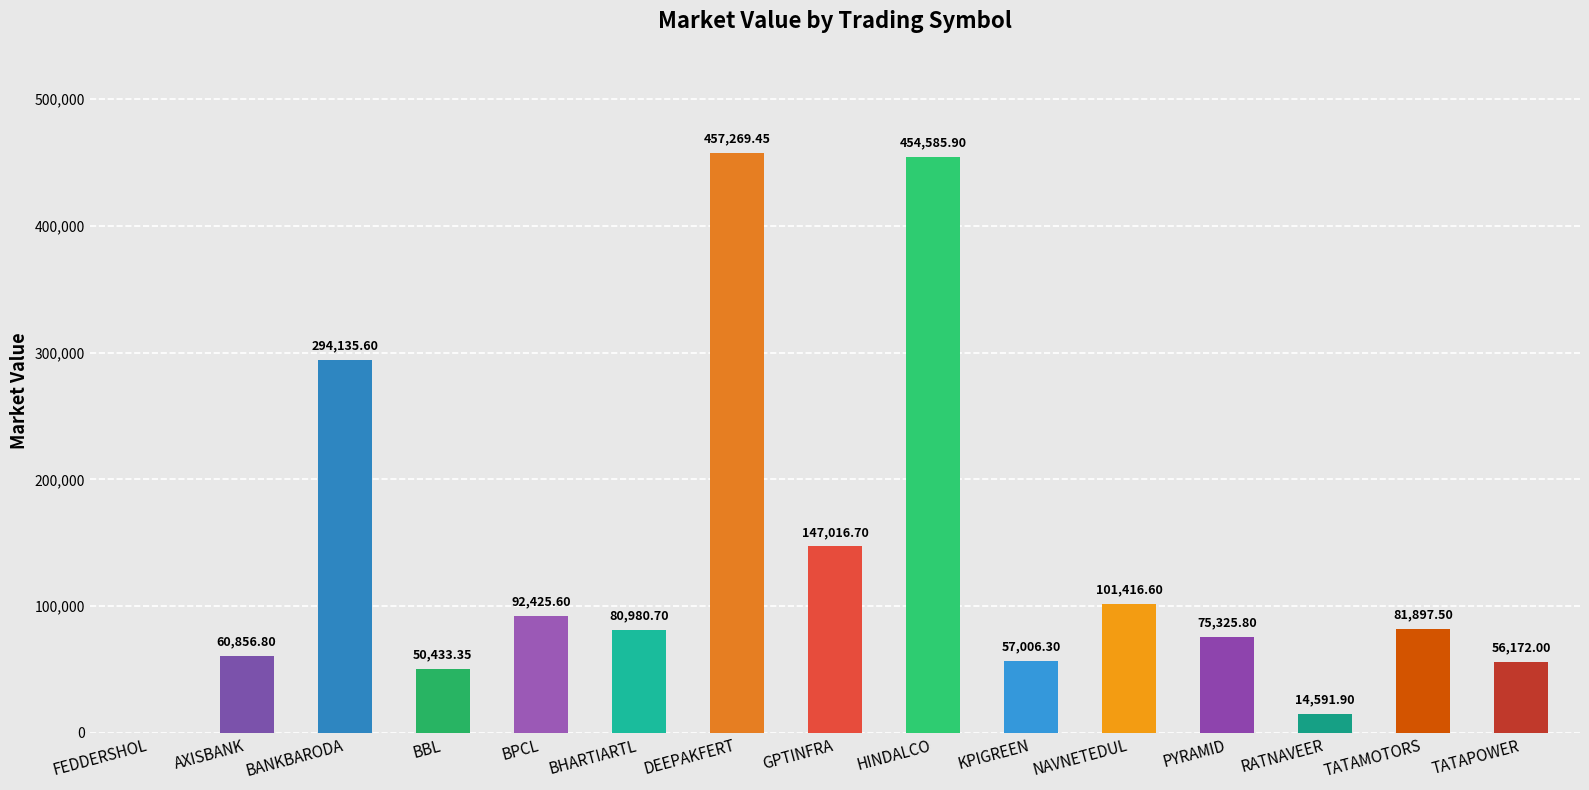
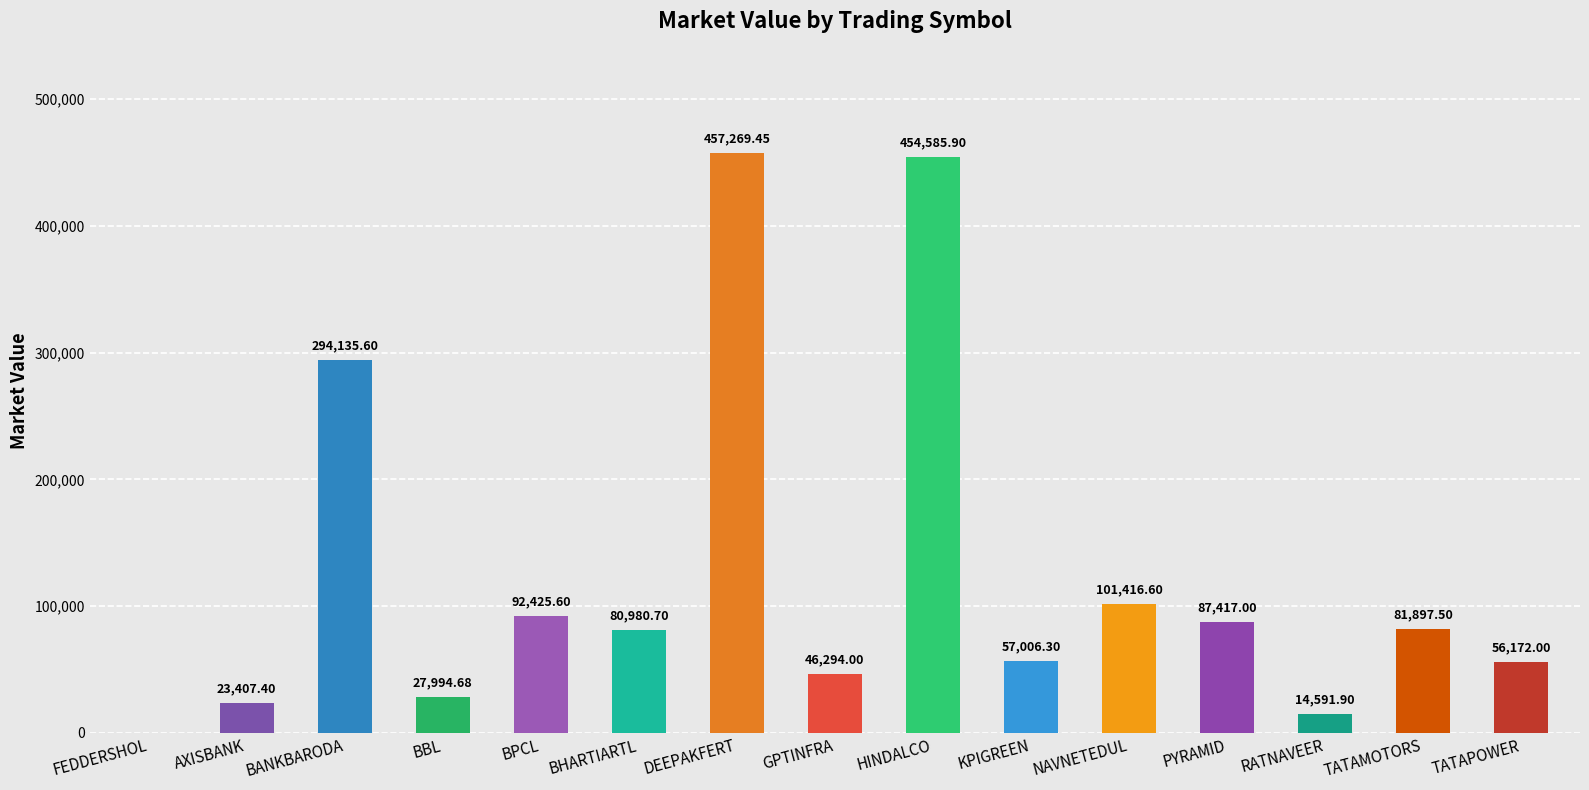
AXISBANK: 60,856.80 -> 23,407.40
BBL: 50,433.35 -> 27,994.68
GPTINFRA: 147,016.70 -> 46,294.00
PYRAMID: 75,325.80 -> 87,417.00
